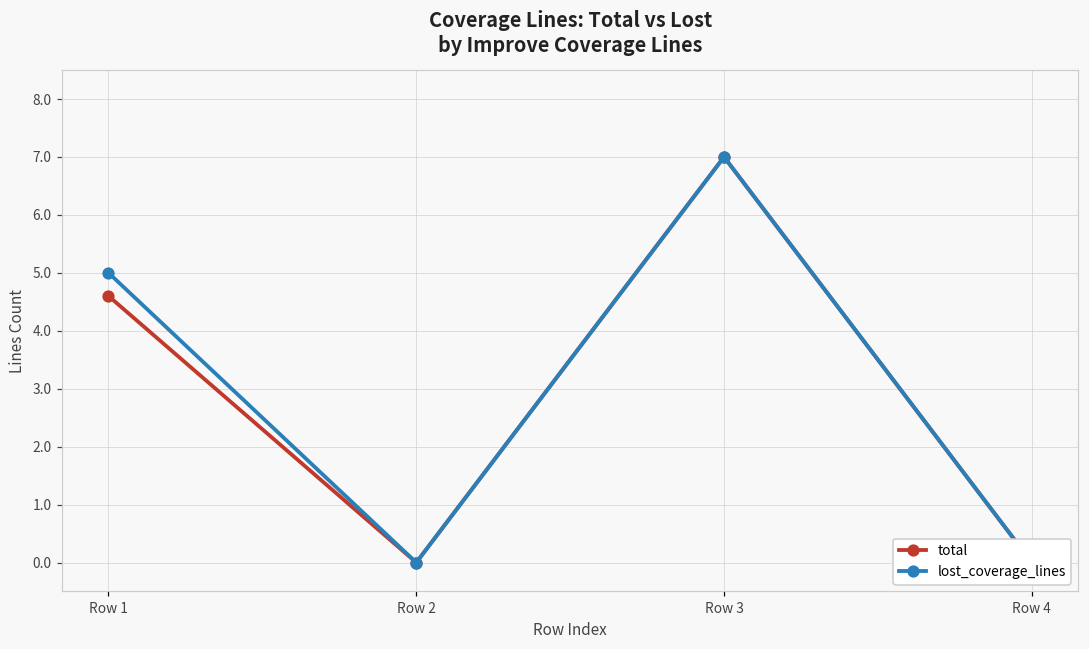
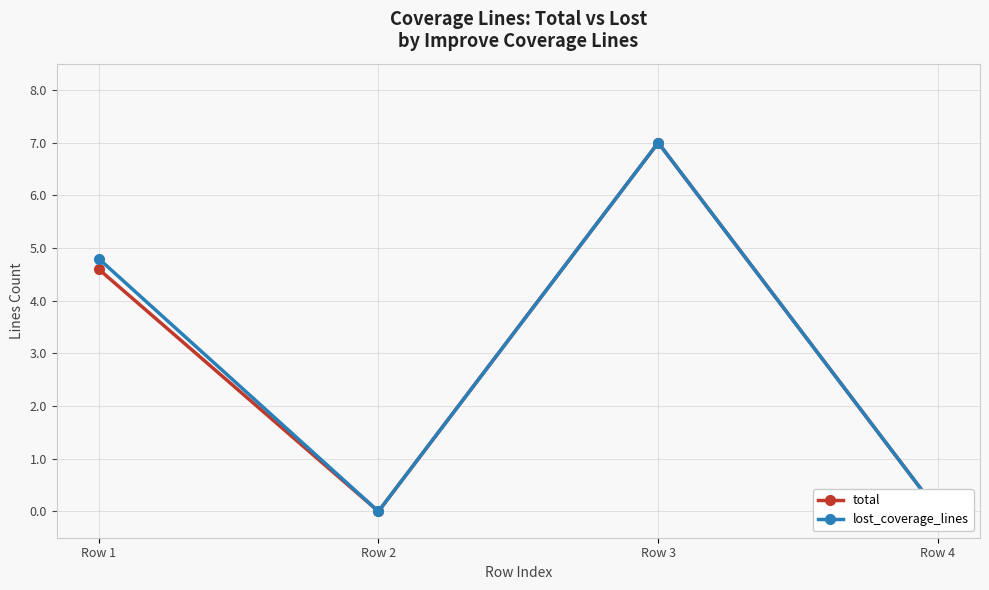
lost_coverage_lines, Row 1: 5.0 -> 4.8
